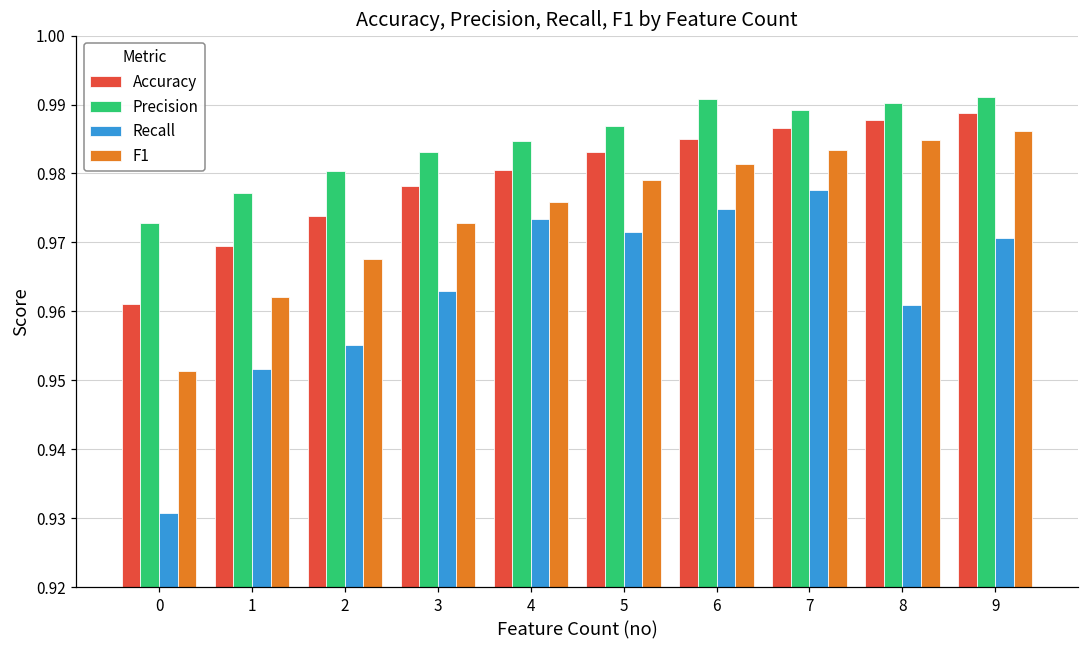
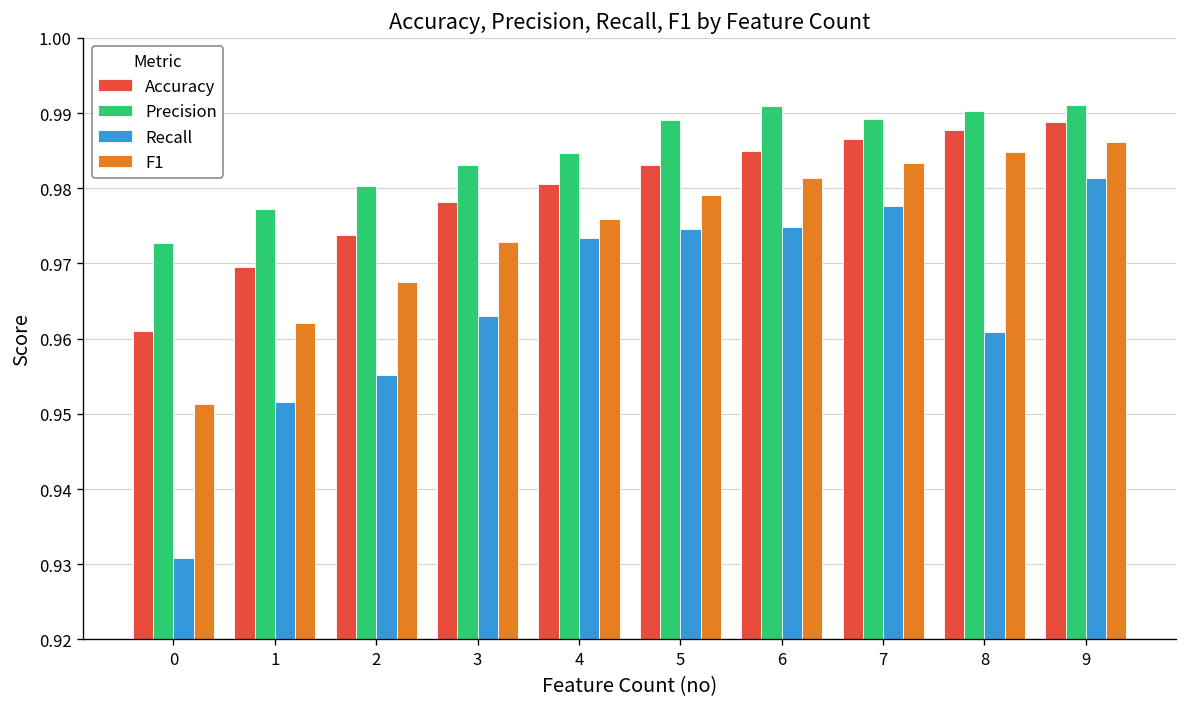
Precision, 5: 0.987 -> 0.989
Recall, 5: 0.971 -> 0.975
Recall, 9: 0.971 -> 0.981
